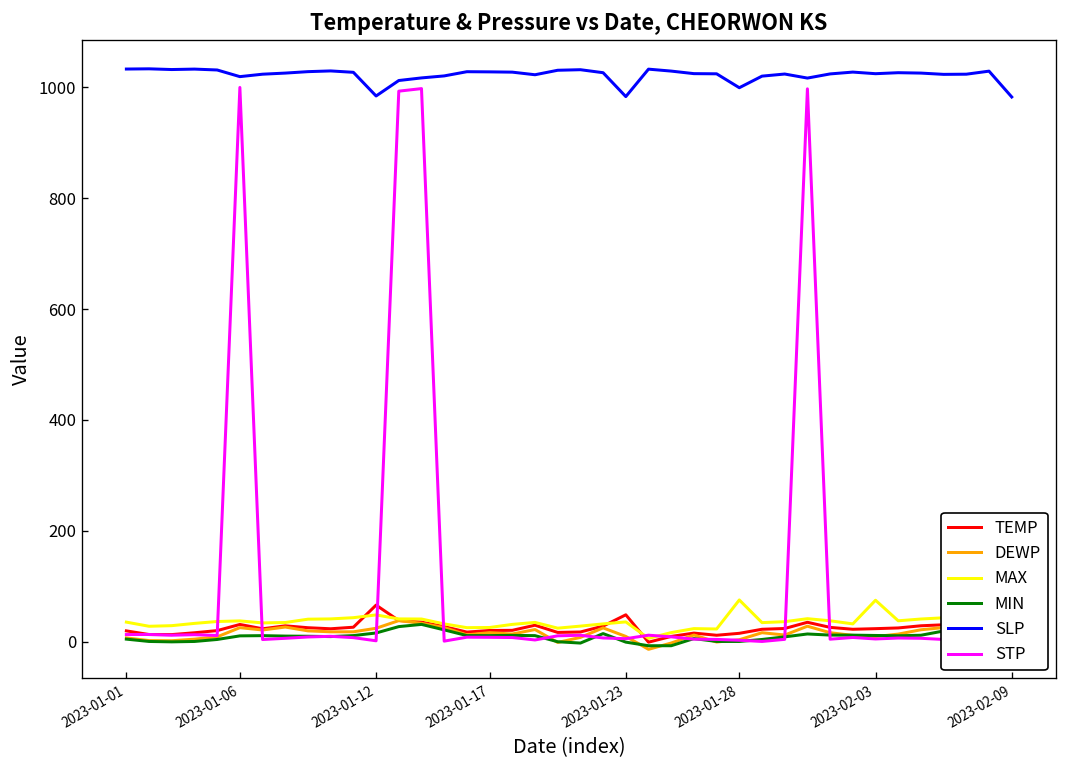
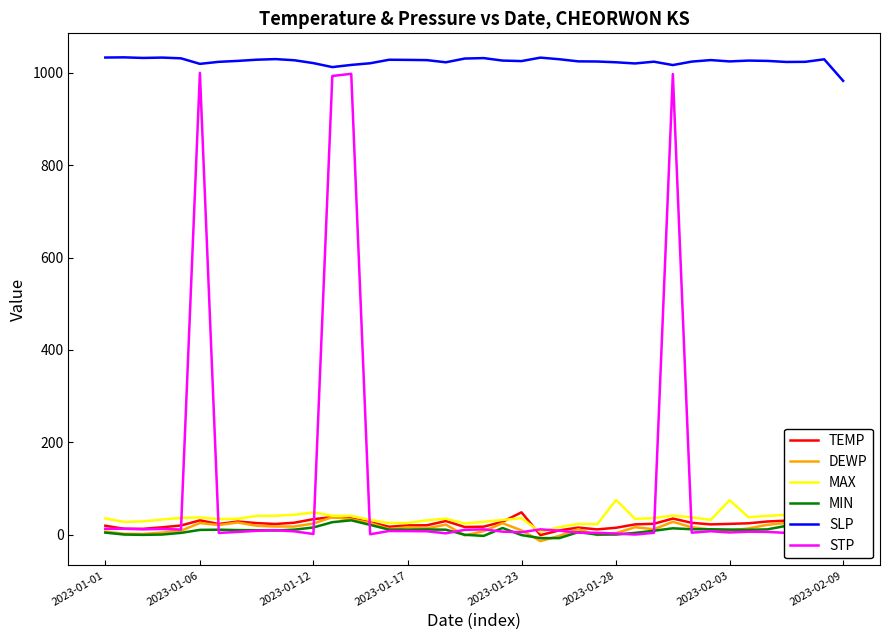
TEMP, 2023-01-12: 70 -> 30
SLP, 2023-01-12: 980 -> 1020
SLP, 2023-01-23: 980 -> 1030
SLP, 2023-01-28: 1000 -> 1020
